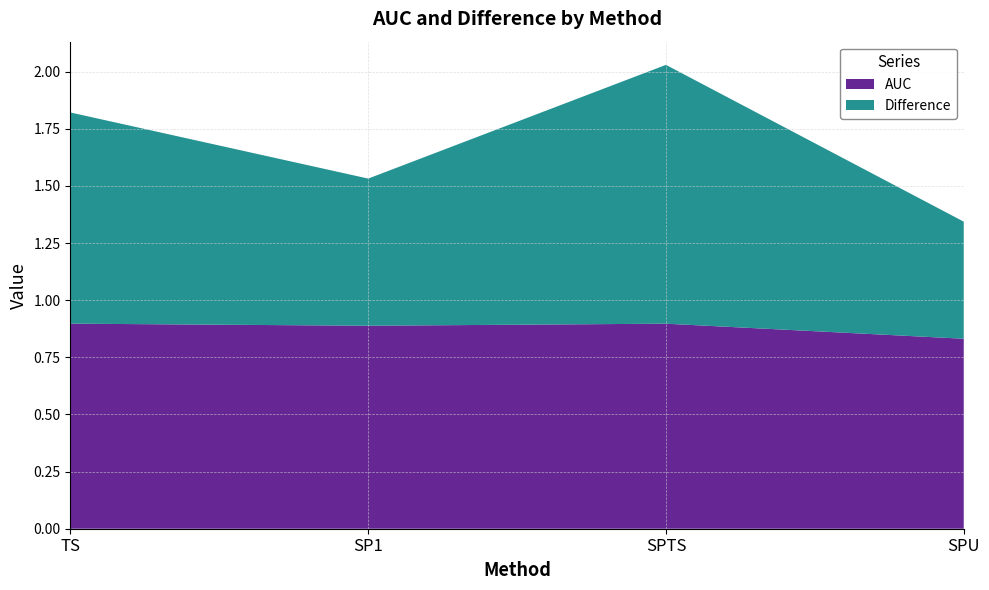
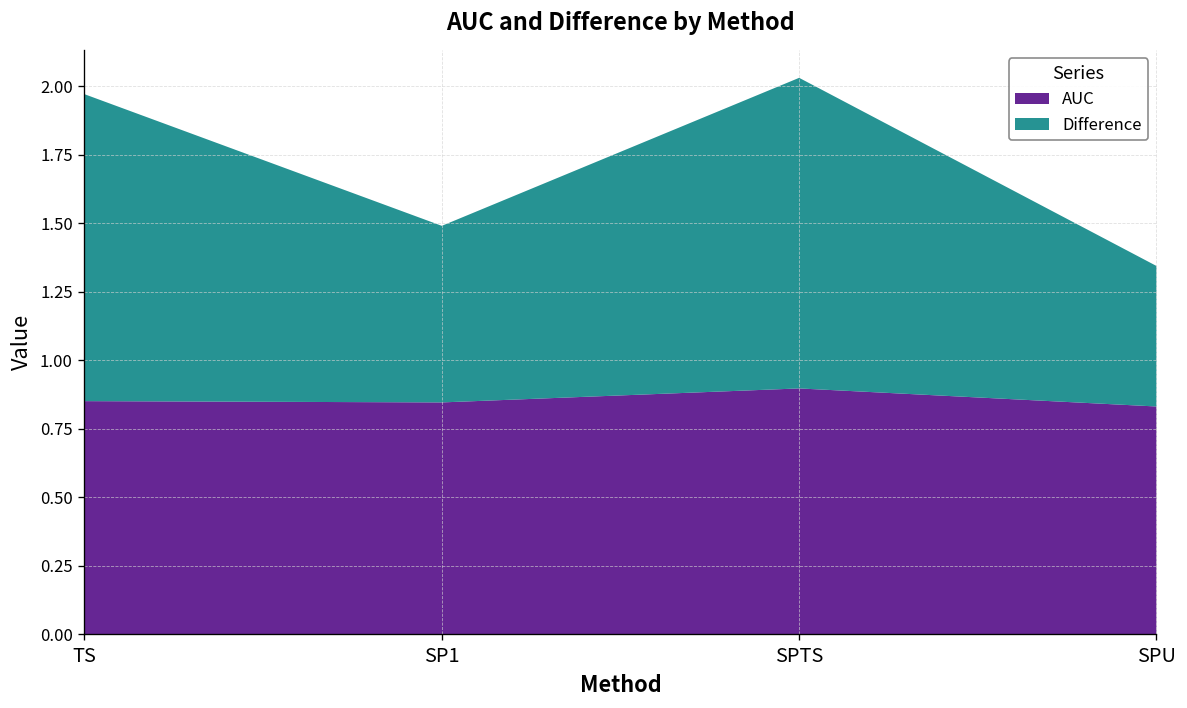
AUC, TS: 0.90 -> 0.85
Difference, TS: 0.92 -> 1.12
AUC, SP1: 0.89 -> 0.85
